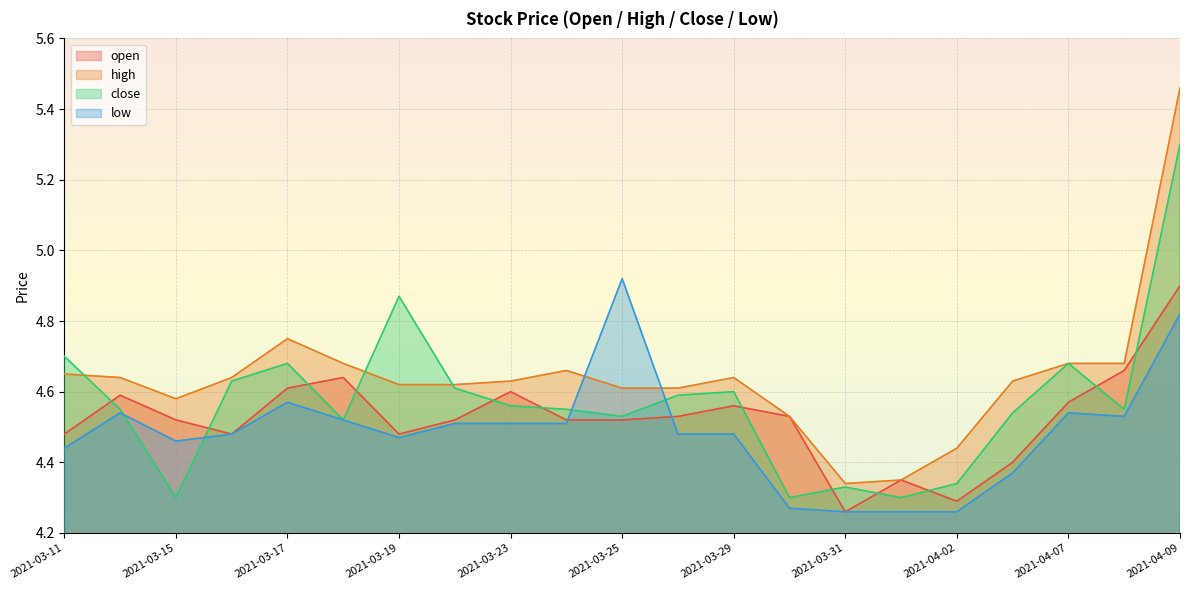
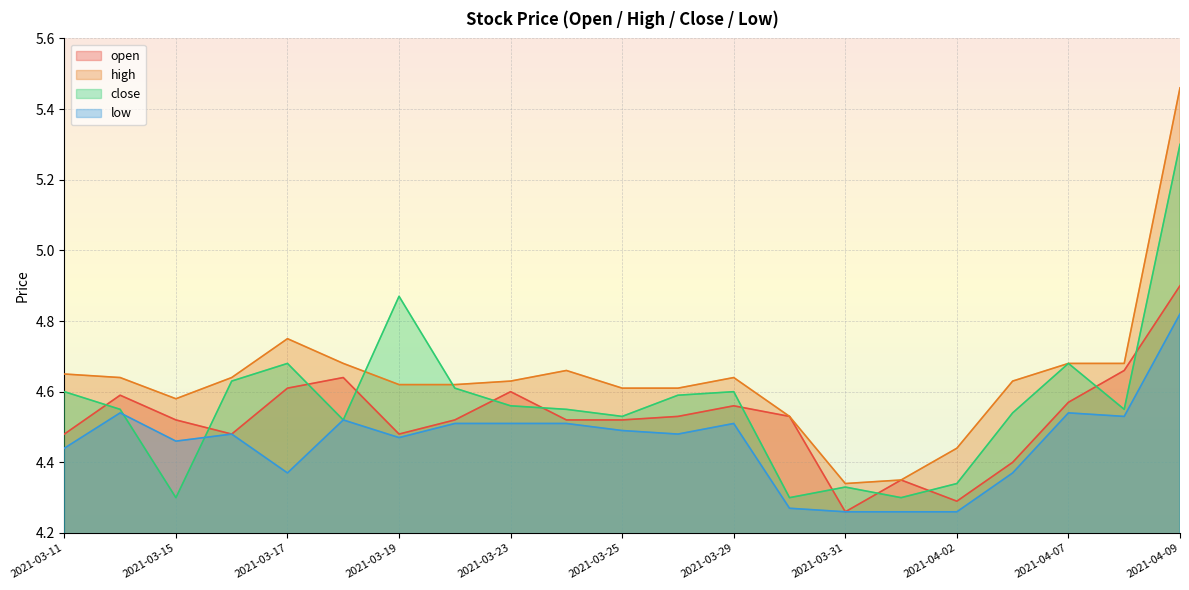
close, 2021-03-11: 4.7 -> 4.6
low, 2021-03-17: 4.57 -> 4.37
low, 2021-03-25: 4.92 -> 4.49
low, 2021-03-29: 4.48 -> 4.51
